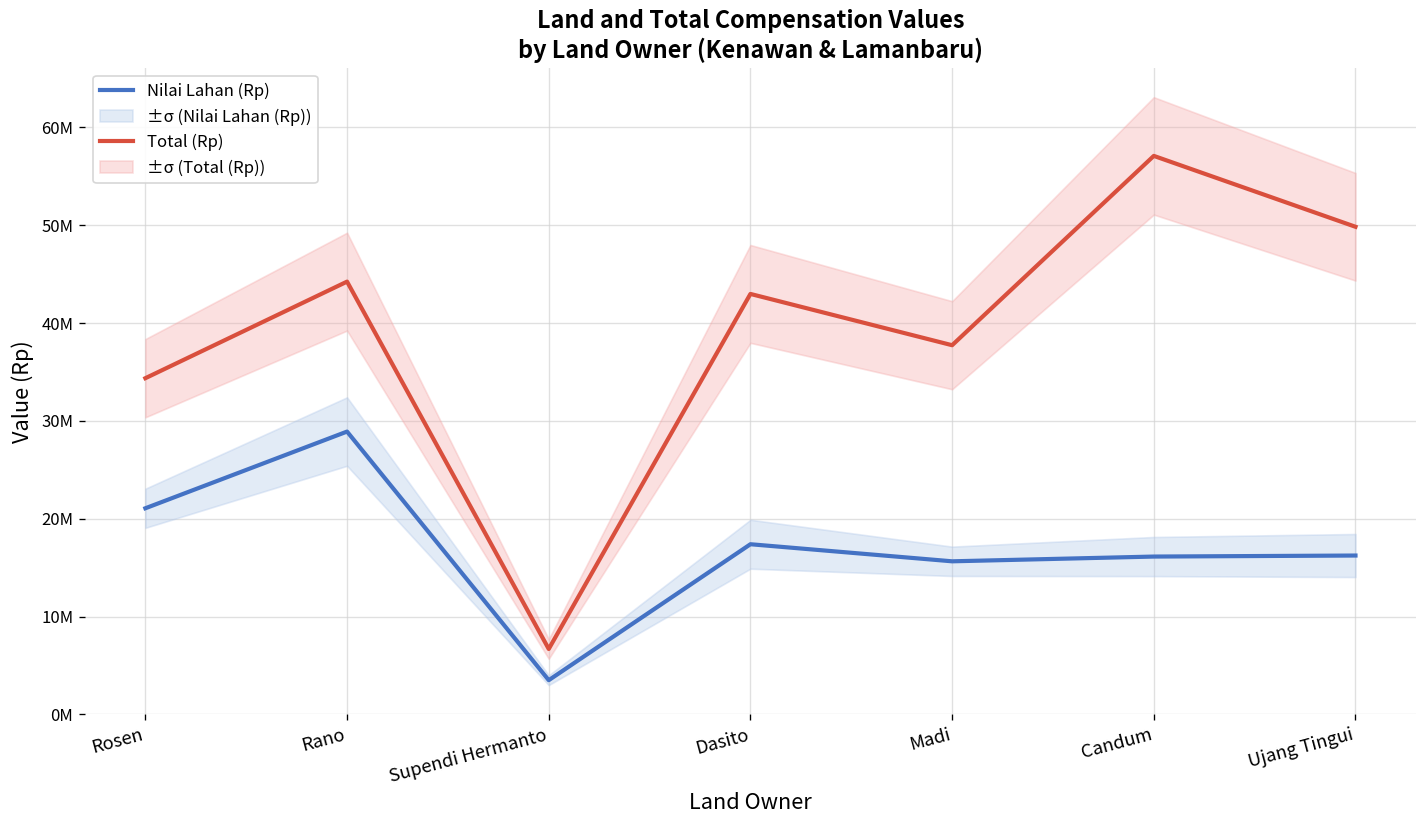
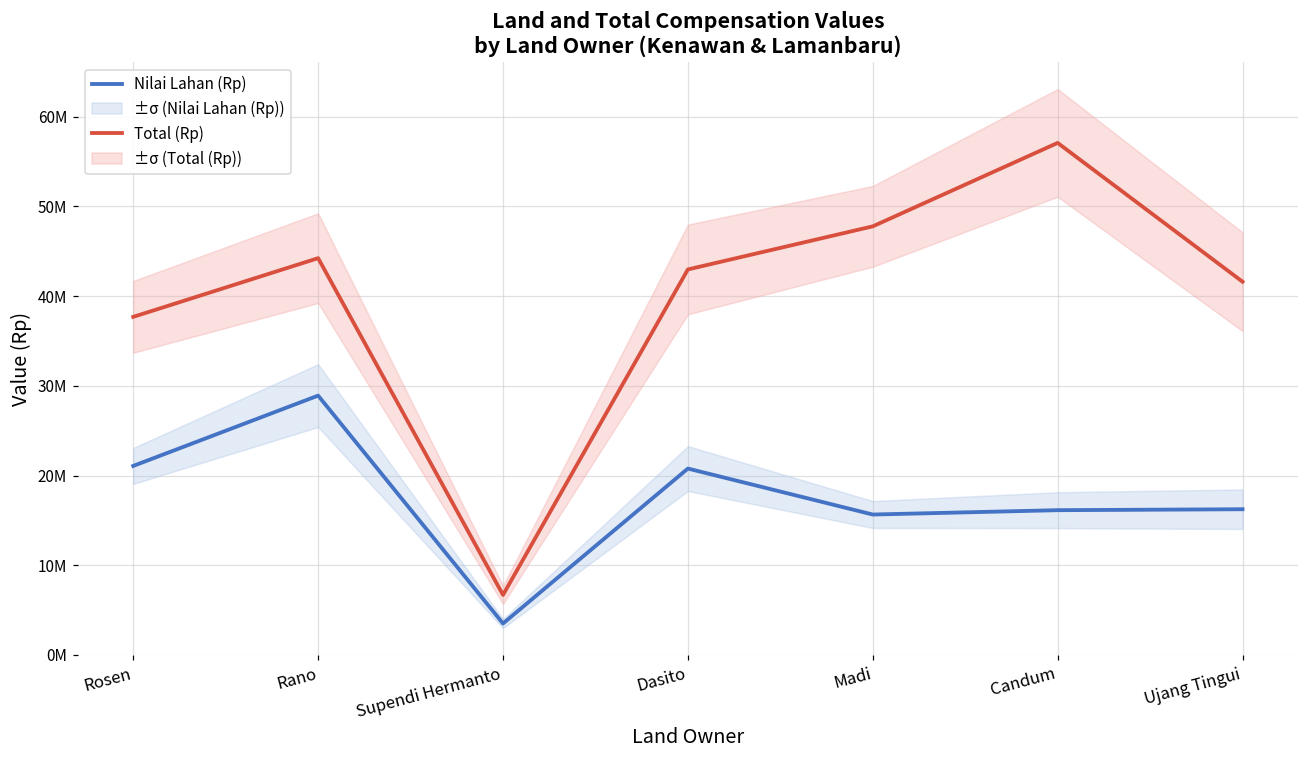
Total (Rp), Rosen: 34000000 -> 38000000
Nilai Lahan (Rp), Dasito: 17000000 -> 21000000
Total (Rp), Madi: 38000000 -> 48000000
Total (Rp), Ujang Tingui: 50000000 -> 42000000
